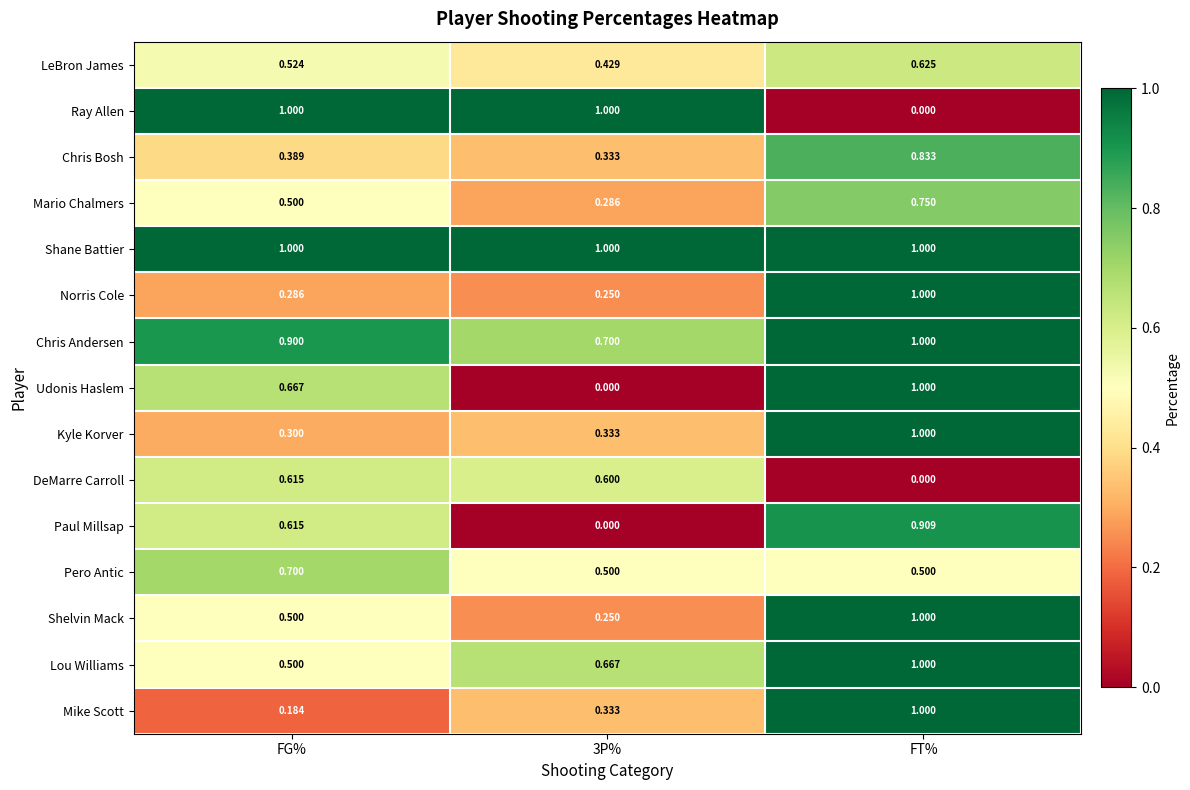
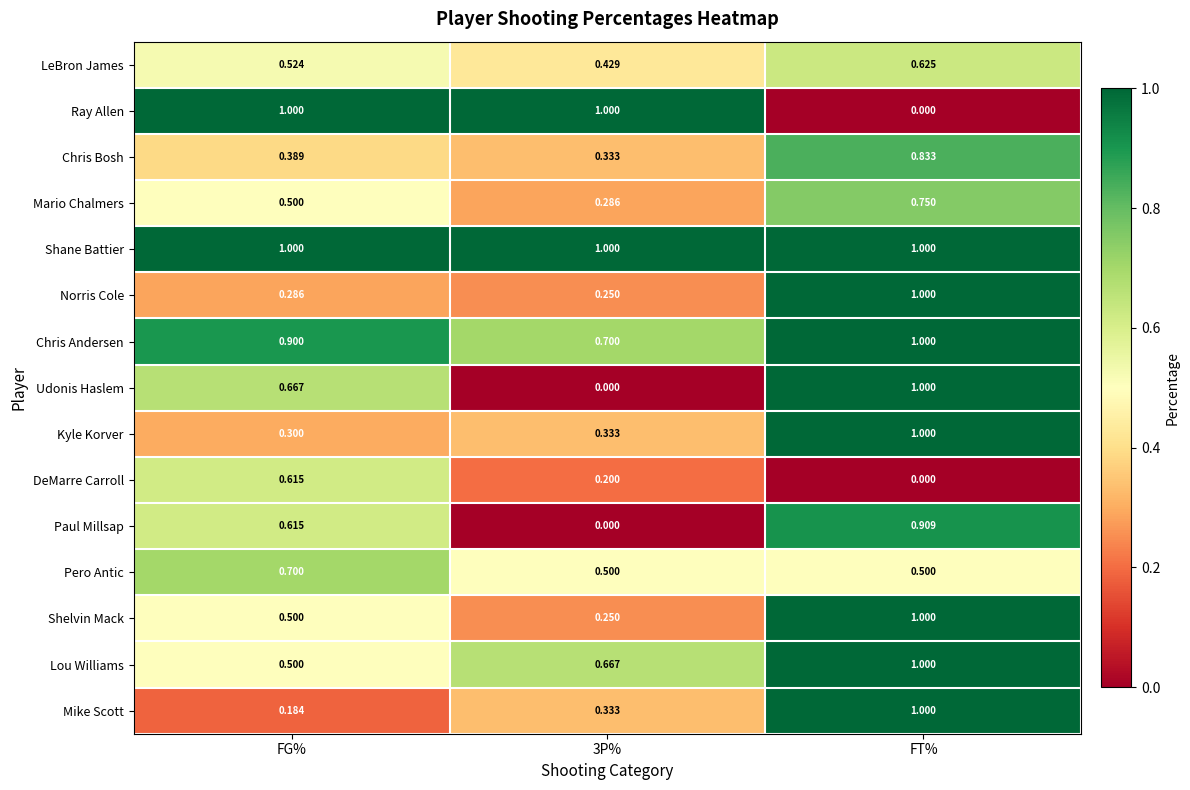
DeMarre Carroll, 3P%: 0.600 -> 0.200
